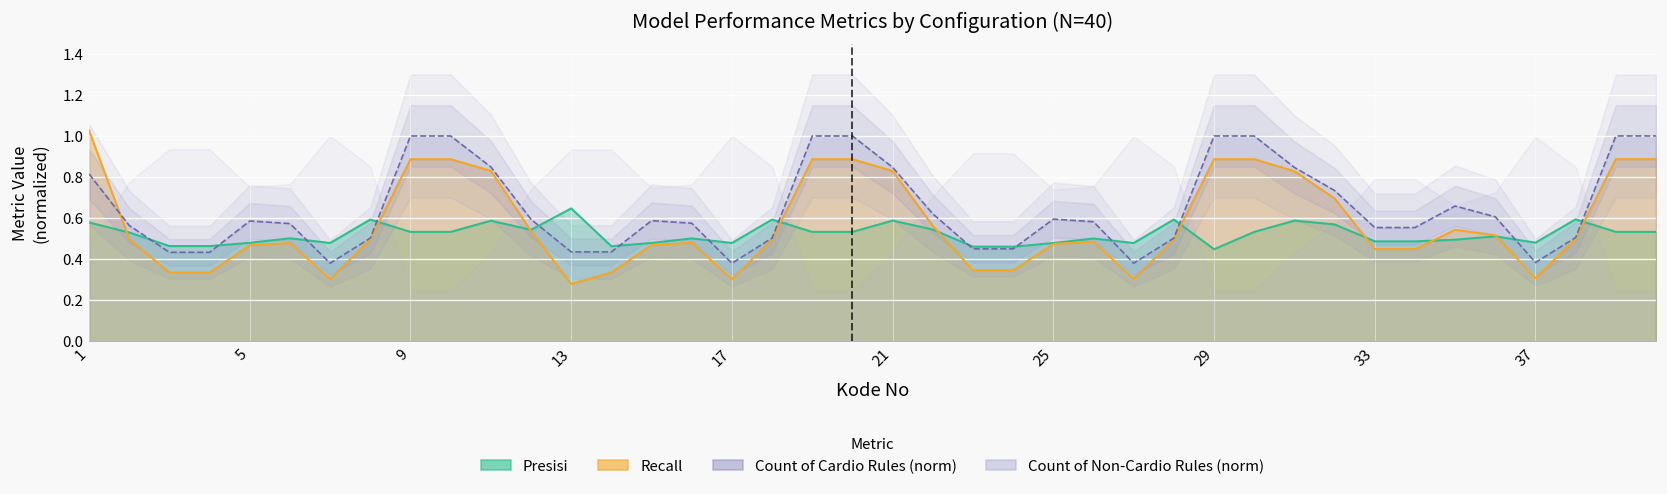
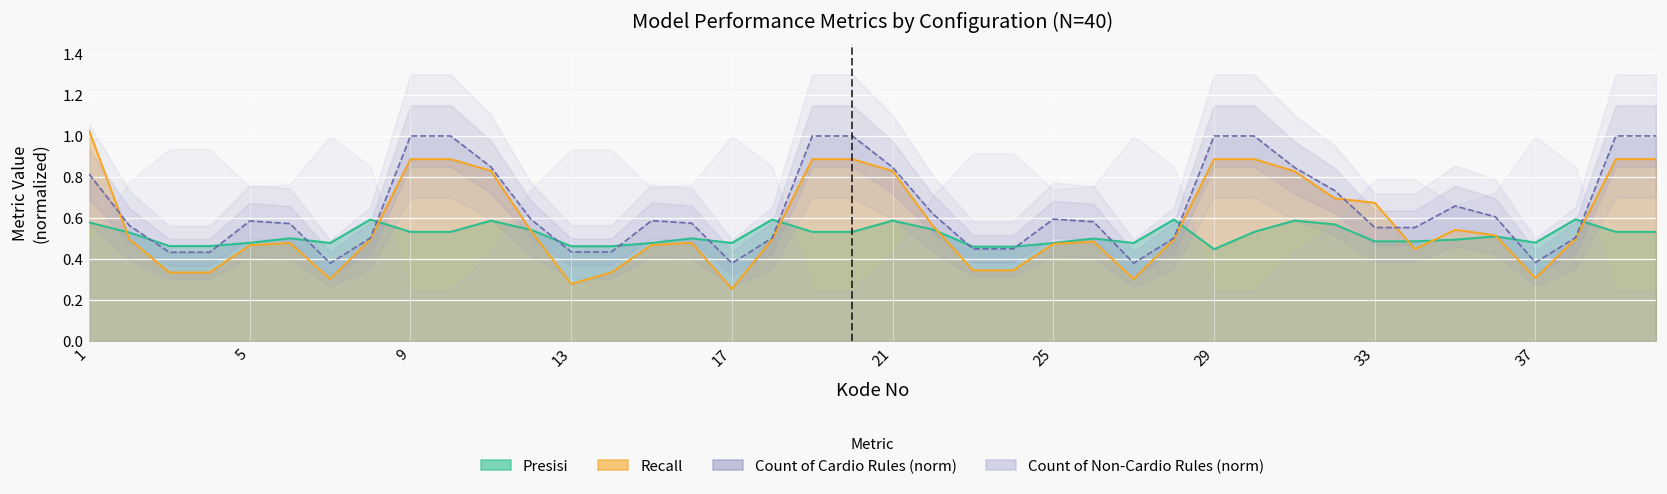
Presisi, 13: 0.65 -> 0.46
Recall, 17: 0.30 -> 0.25
Recall, 33: 0.45 -> 0.67
